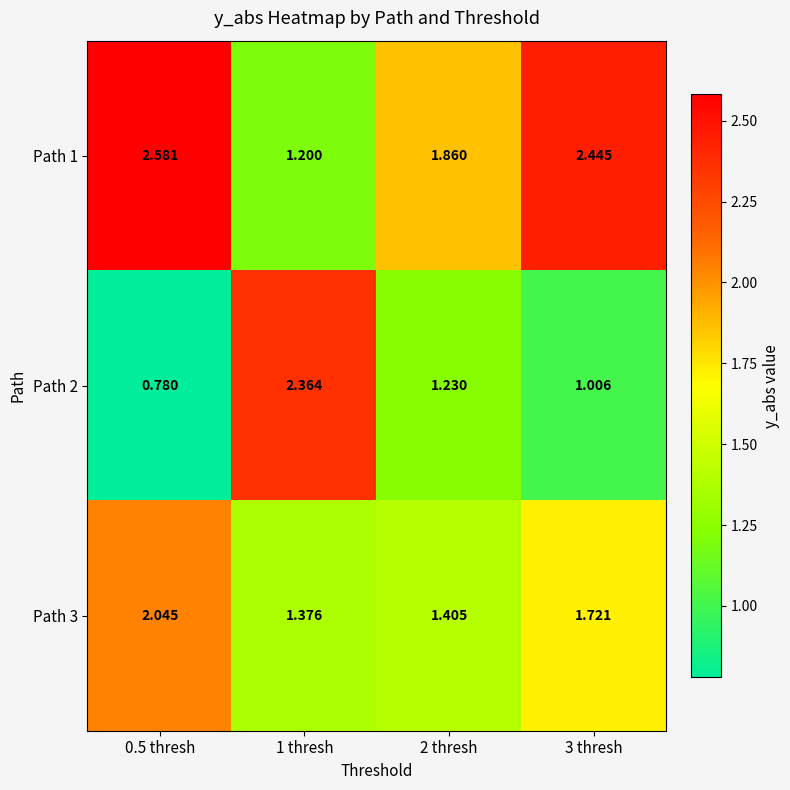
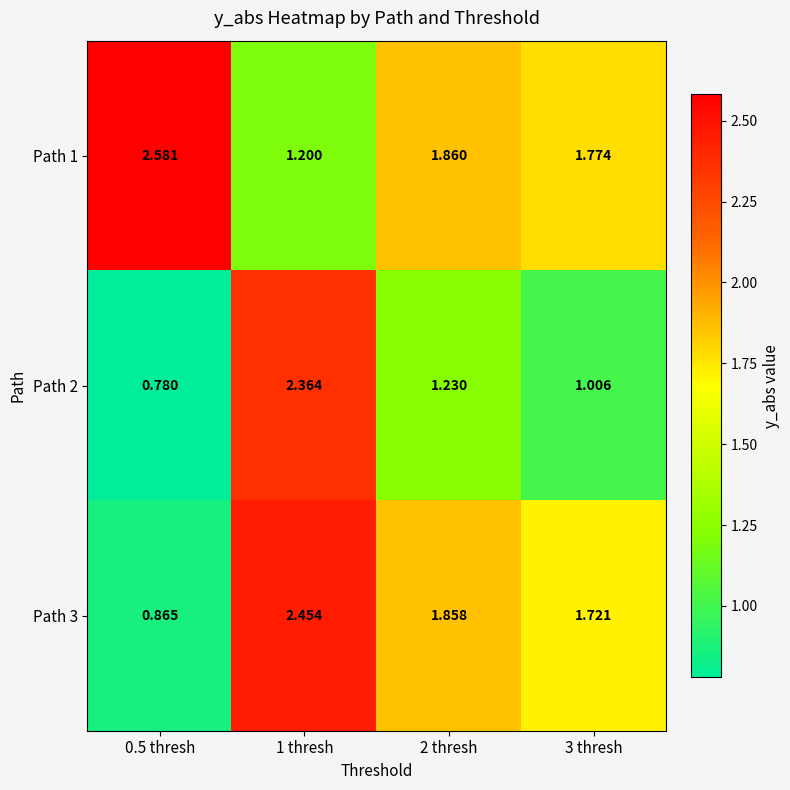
Path 1, 3 thresh: 2.445 -> 1.774
Path 3, 0.5 thresh: 2.045 -> 0.865
Path 3, 1 thresh: 1.376 -> 2.454
Path 3, 2 thresh: 1.405 -> 1.858
